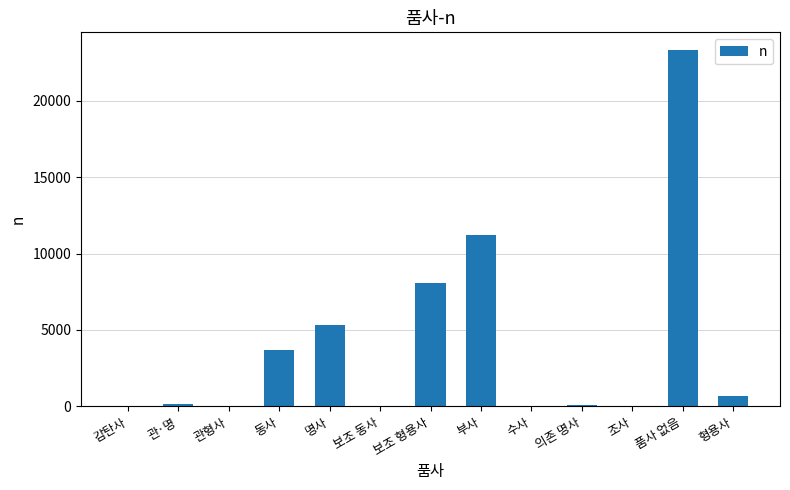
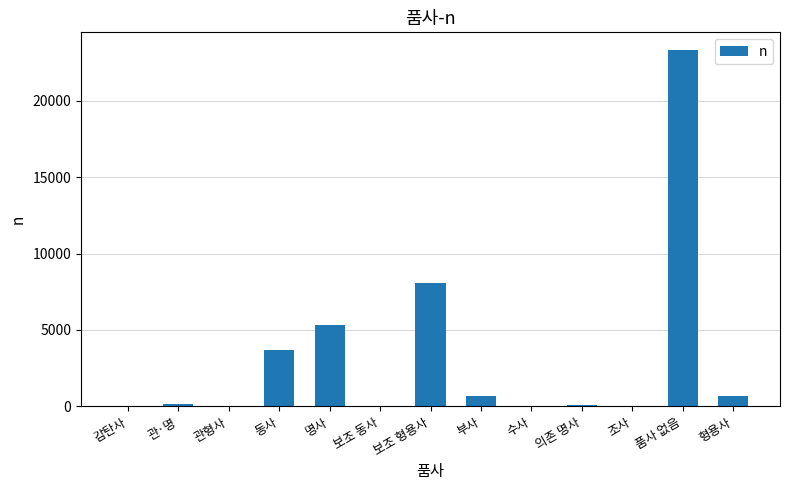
부사: 11200 -> 700
